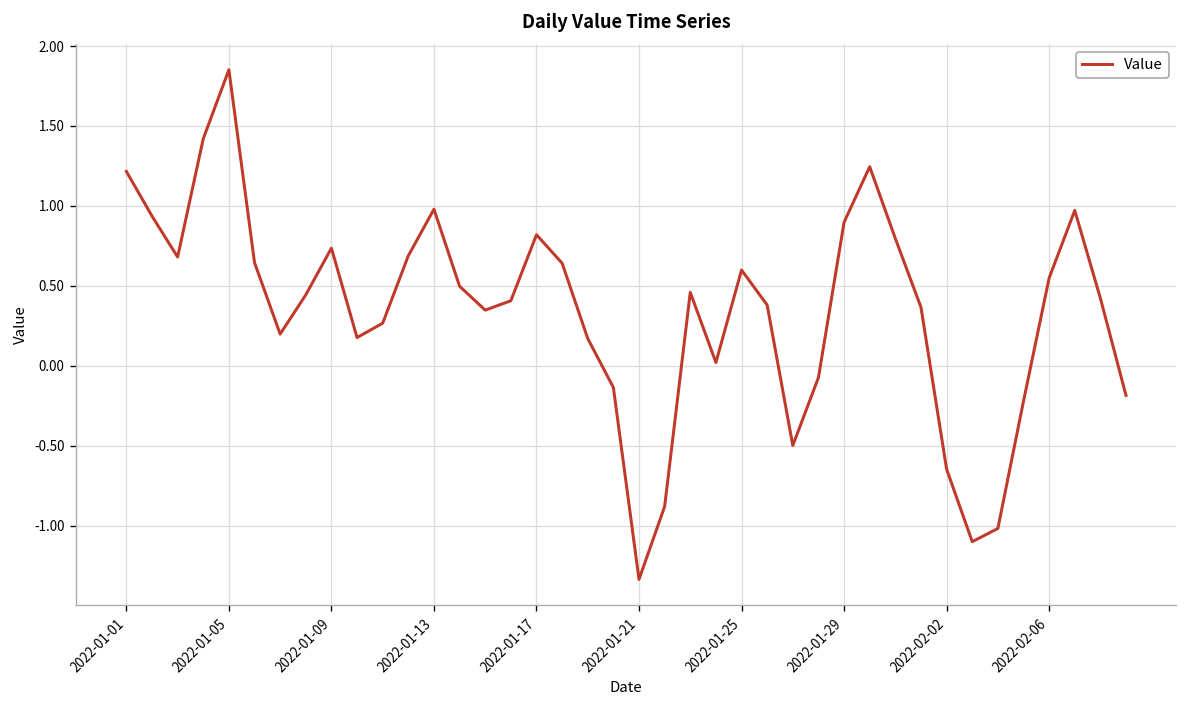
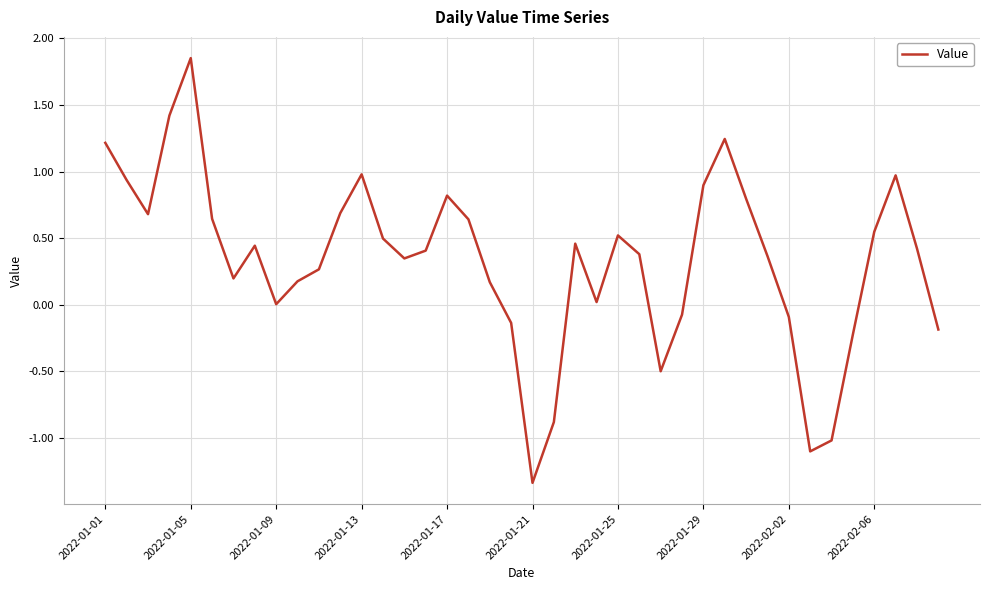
2022-01-09: 0.74 -> 0.00
2022-01-25: 0.60 -> 0.52
2022-02-02: -0.65 -> -0.09
